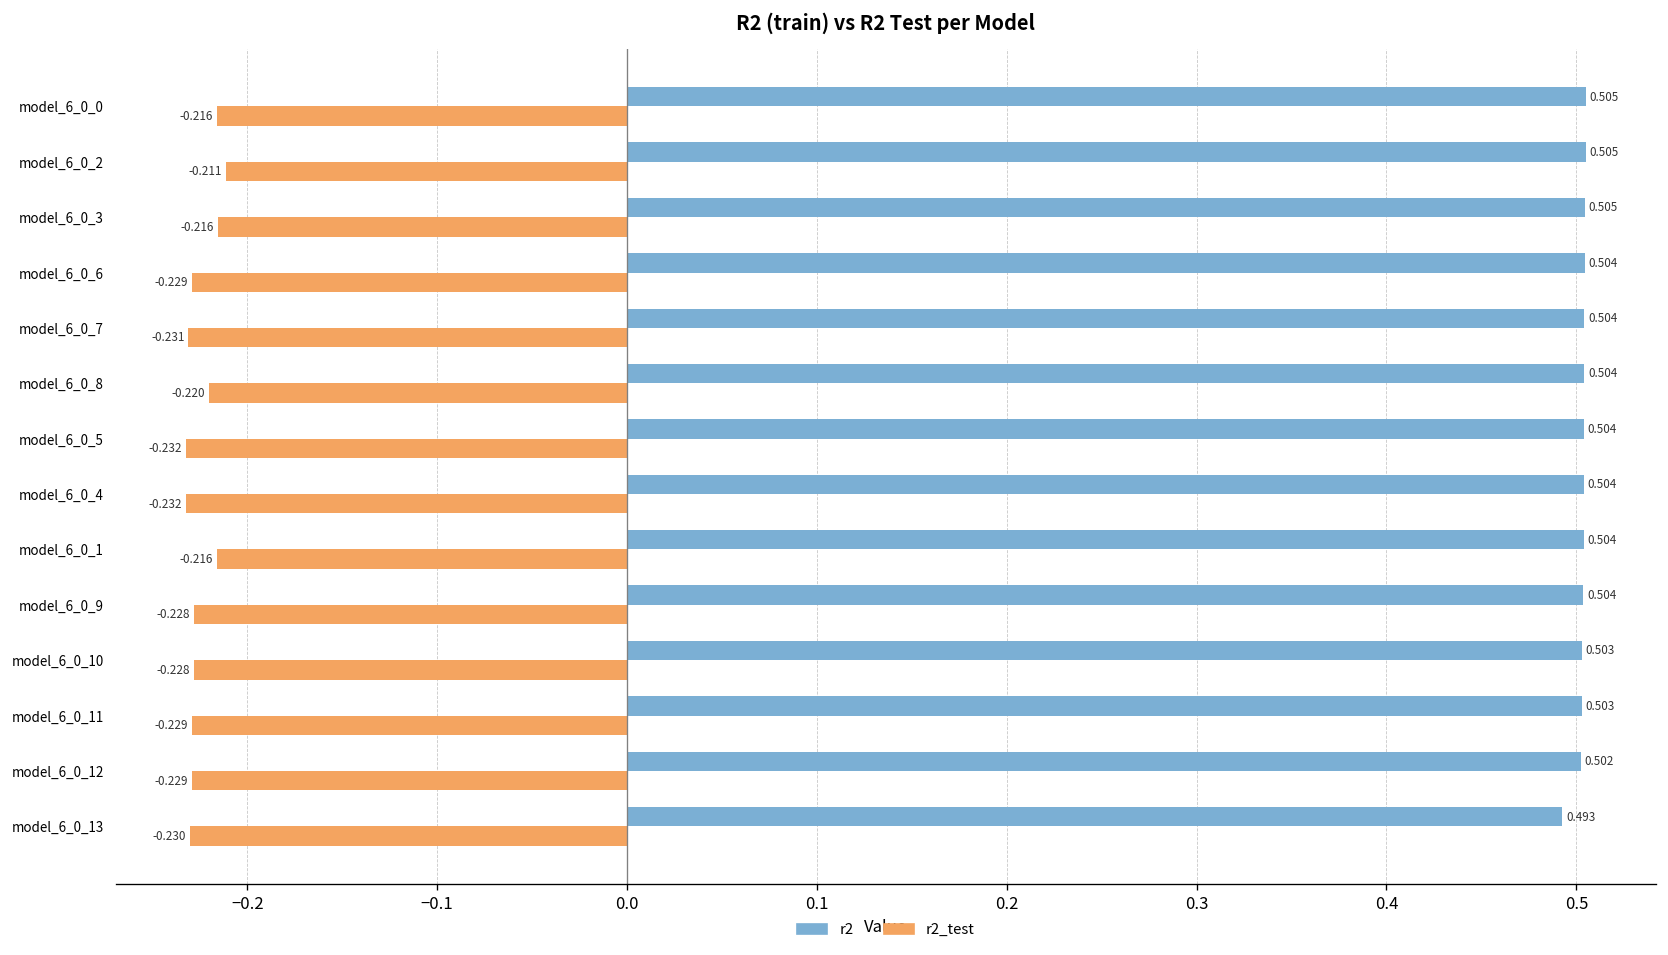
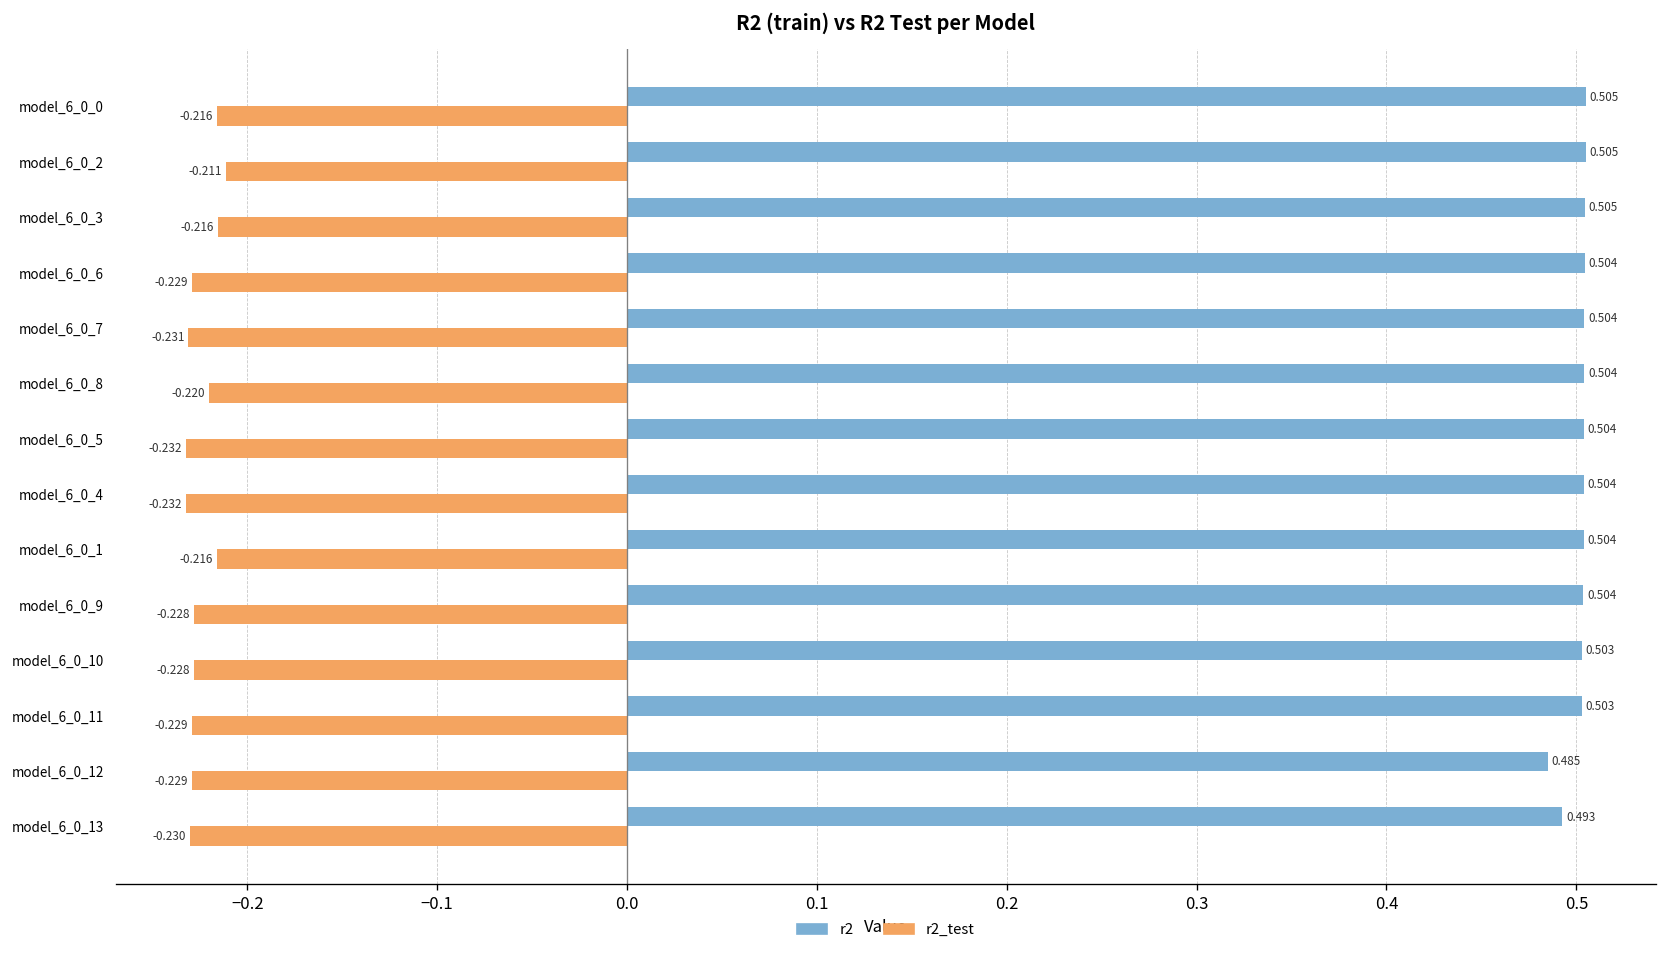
r2, model_6_0_12: 0.502 -> 0.485
